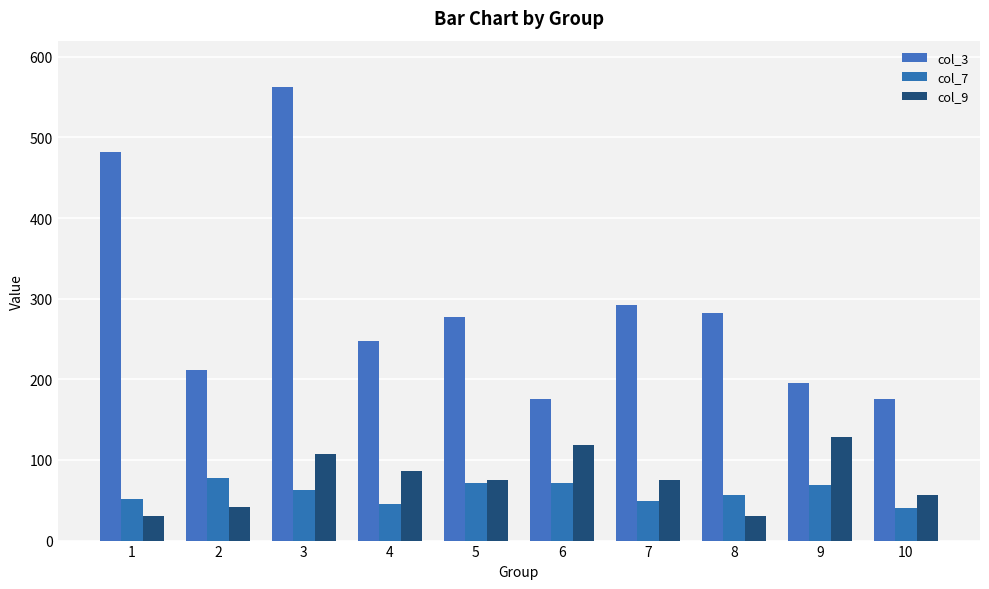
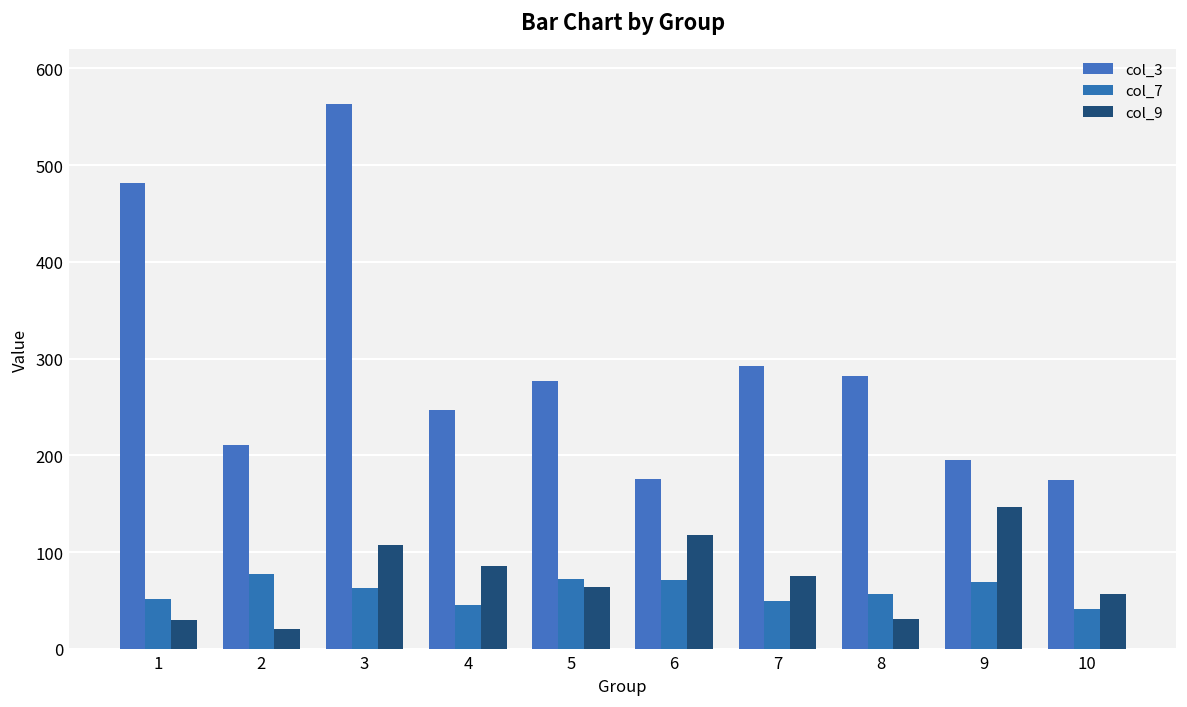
col_9, 2: 40 -> 20
col_9, 5: 80 -> 60
col_9, 9: 130 -> 150
